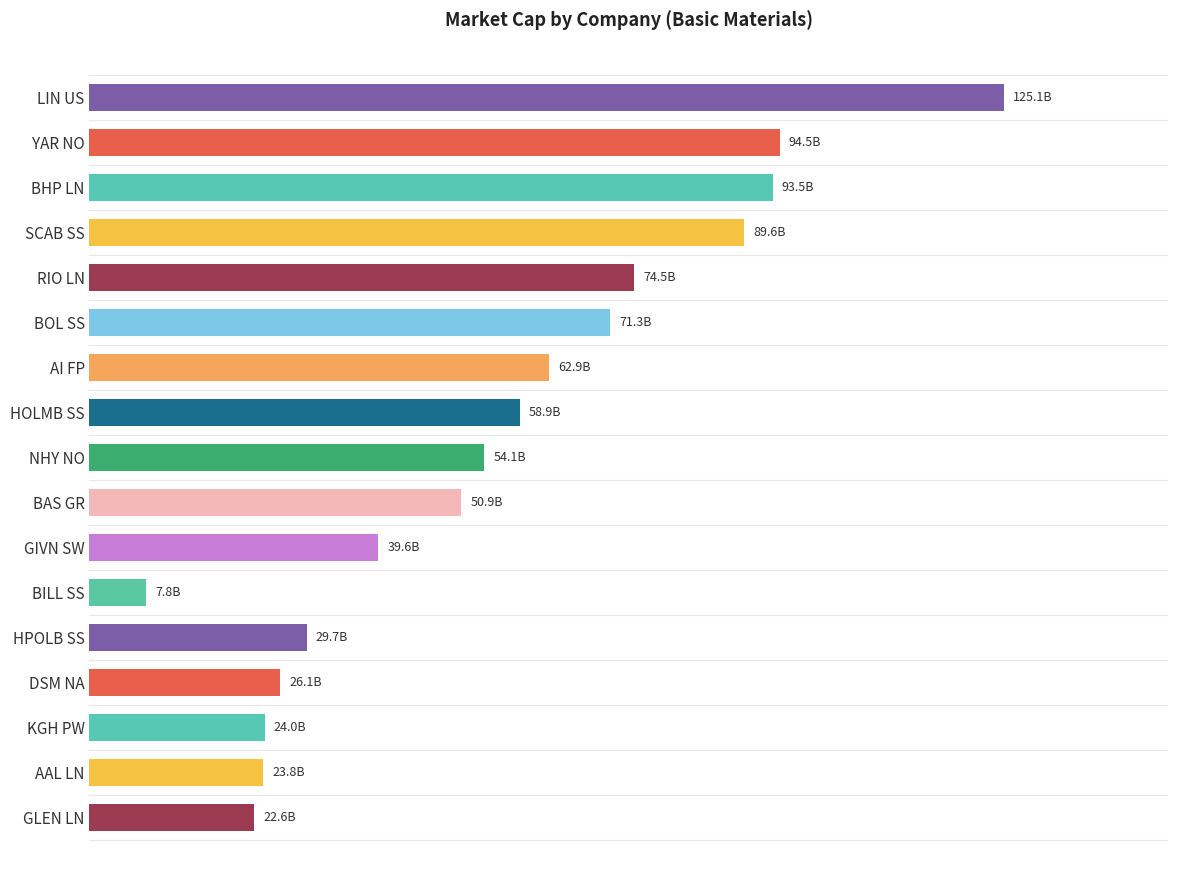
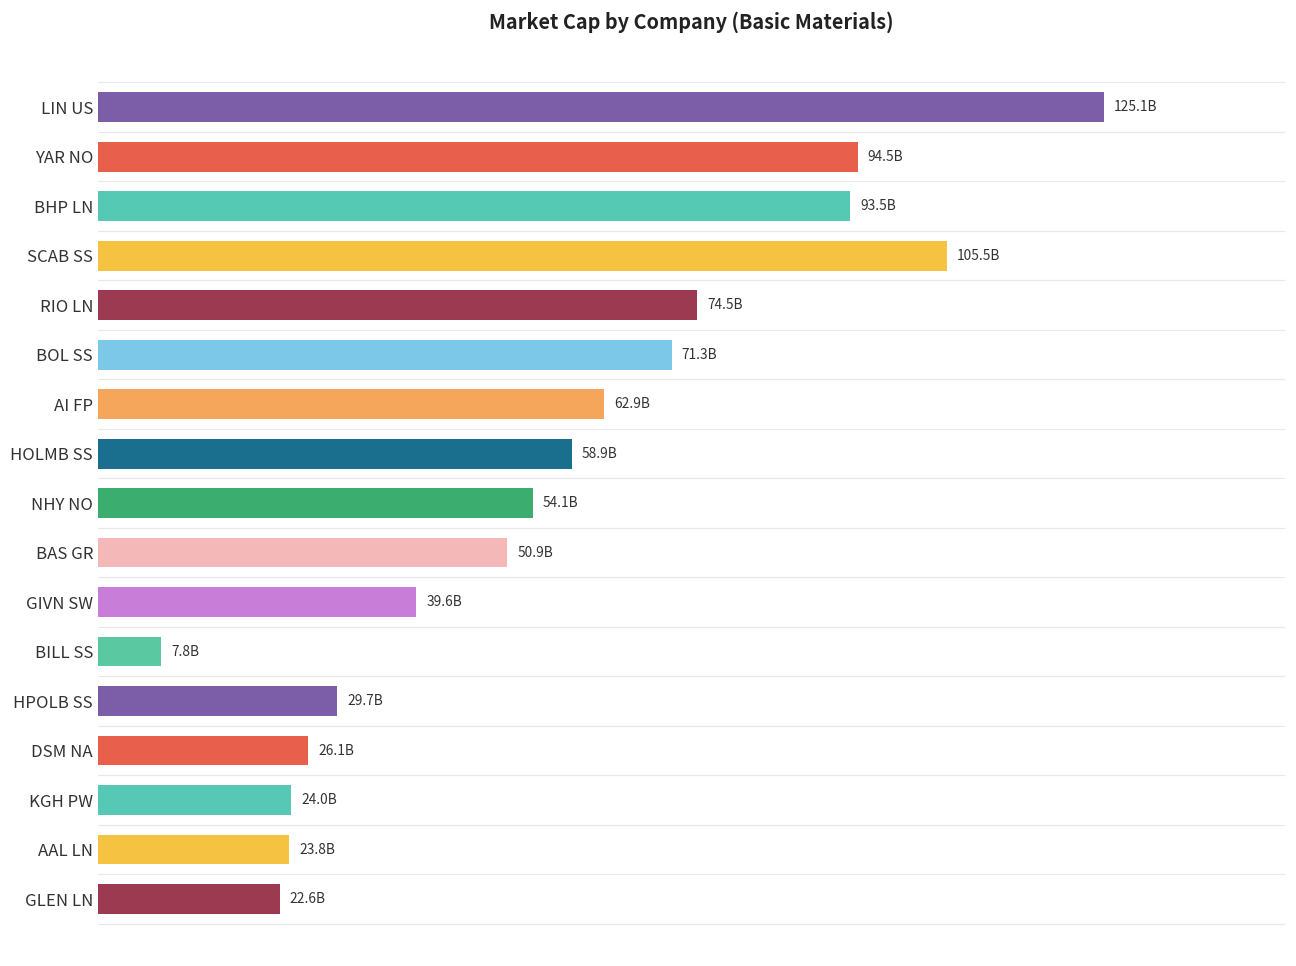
SCAB SS: 89.6B -> 105.5B
